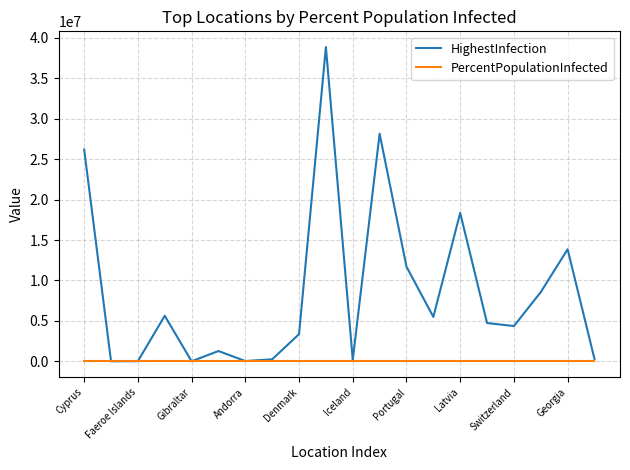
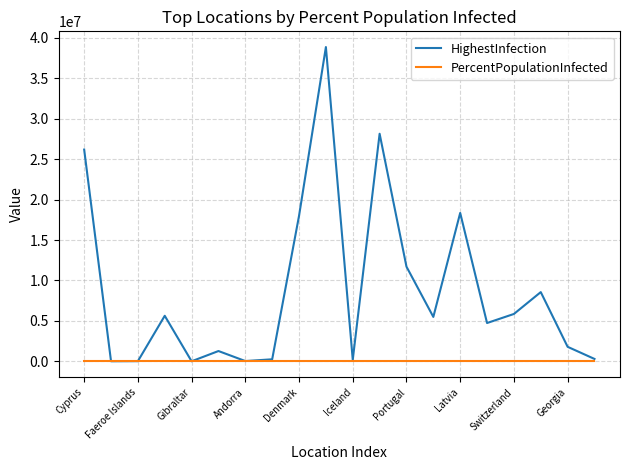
HighestInfection, Denmark: 3000000 -> 18000000
HighestInfection, Switzerland: 4000000 -> 6000000
HighestInfection, Georgia: 14000000 -> 2000000
